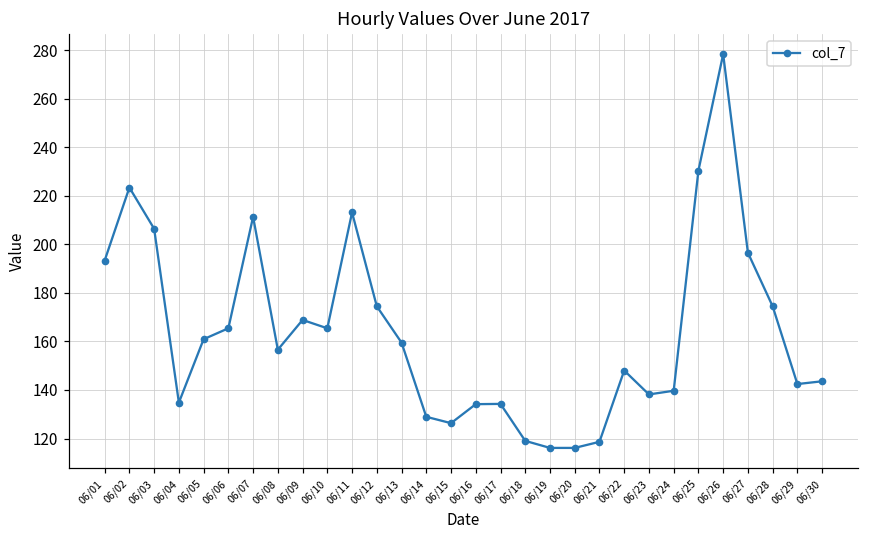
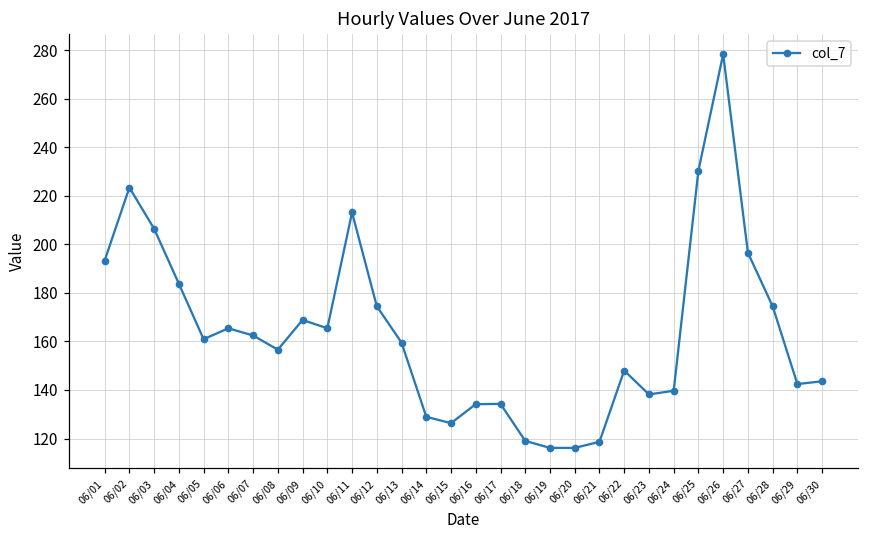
06/04: 135 -> 184
06/07: 211 -> 162
